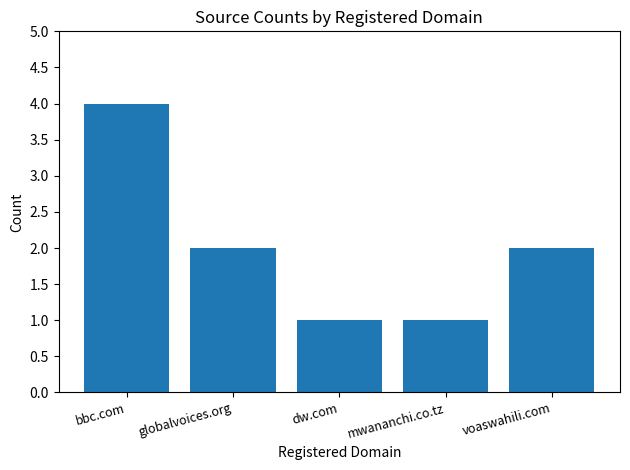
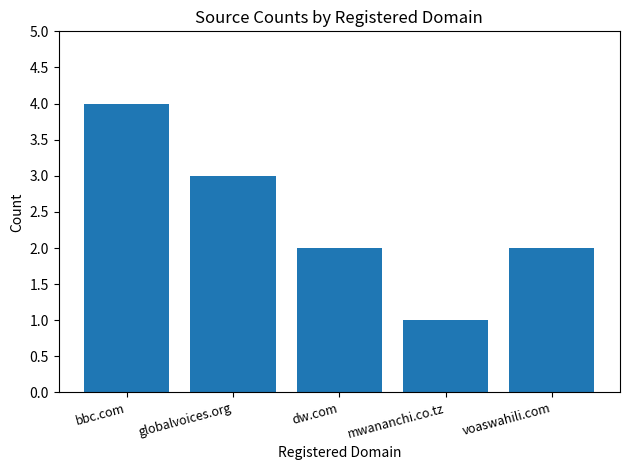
globalvoices.org: 2 -> 3
dw.com: 1 -> 2
